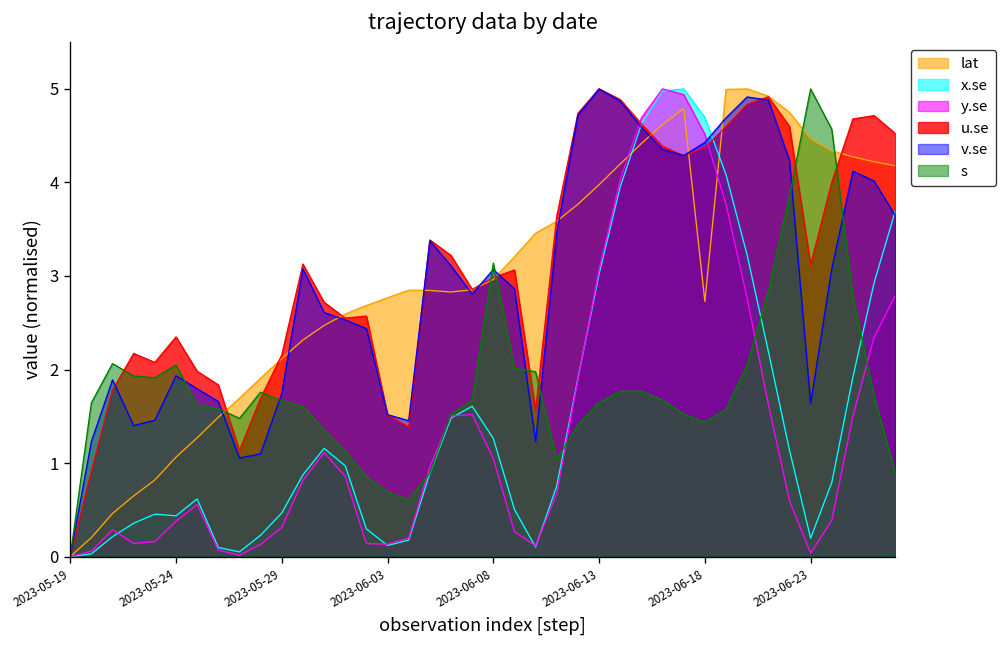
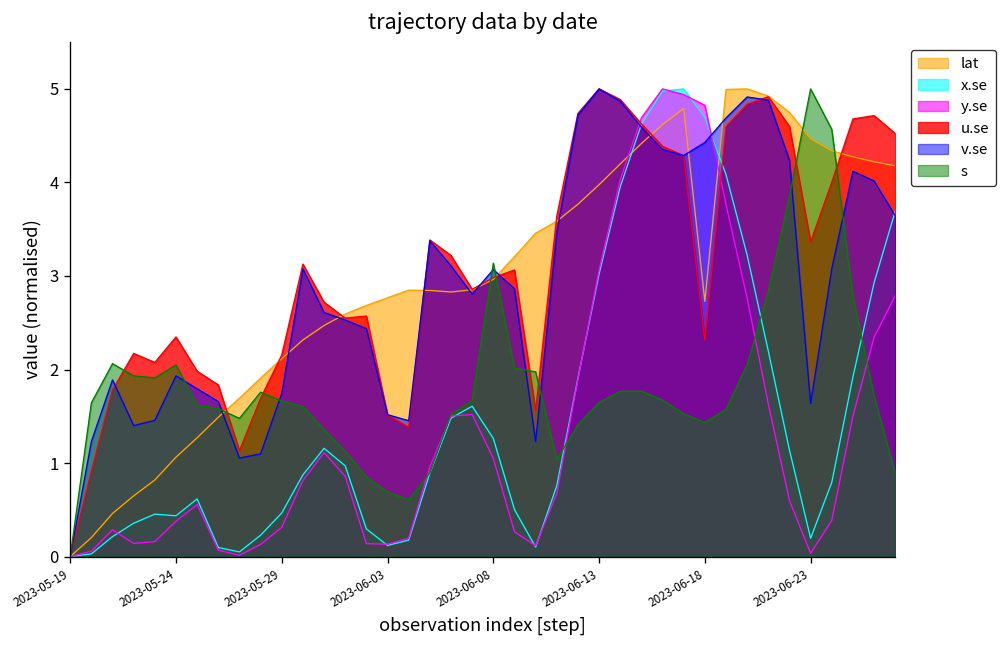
y.se, 2023-06-18: 4.5 -> 4.8
u.se, 2023-06-18: 4.4 -> 2.3
u.se, 2023-06-23: 3.1 -> 3.4
